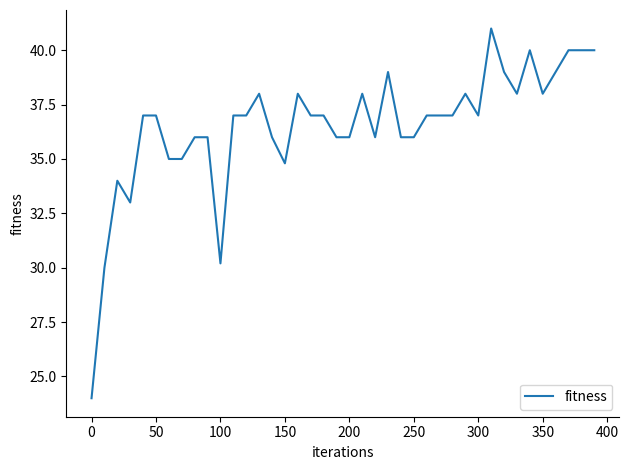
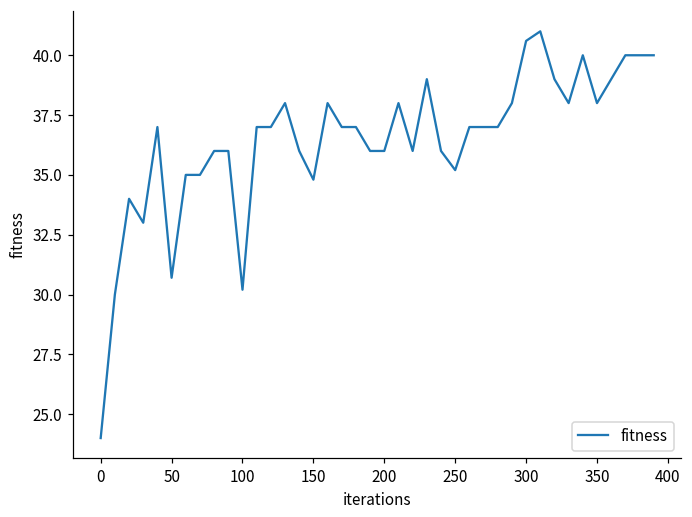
50: 37.0 -> 30.7
250: 36.0 -> 35.2
300: 37.0 -> 40.6
